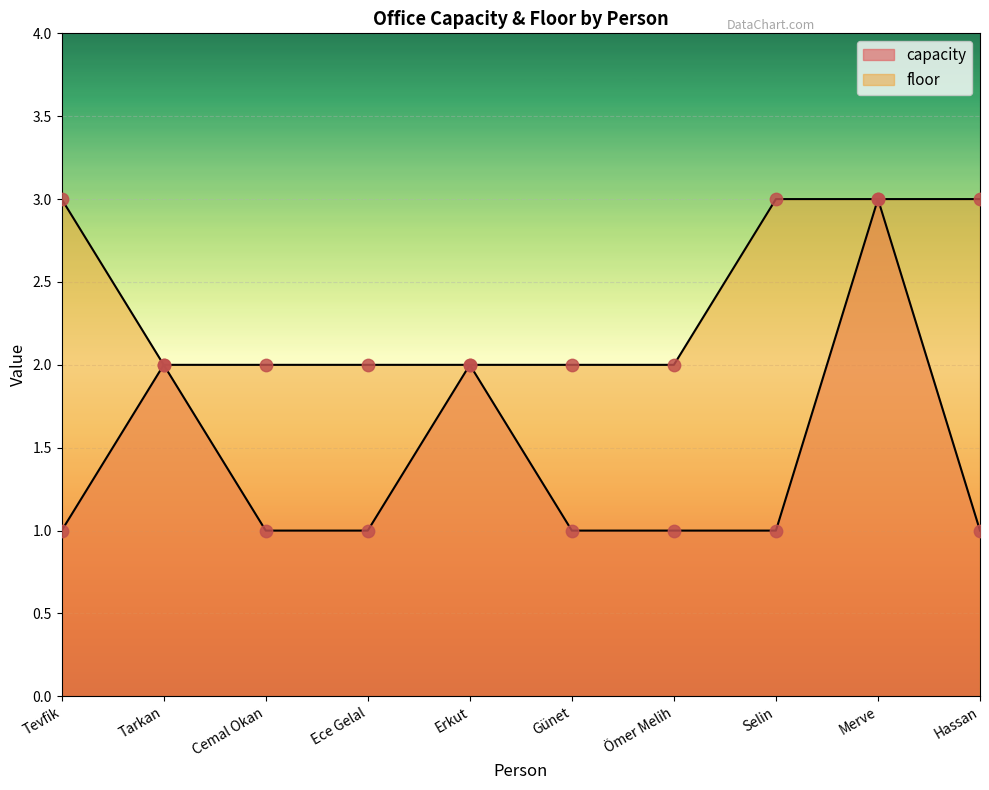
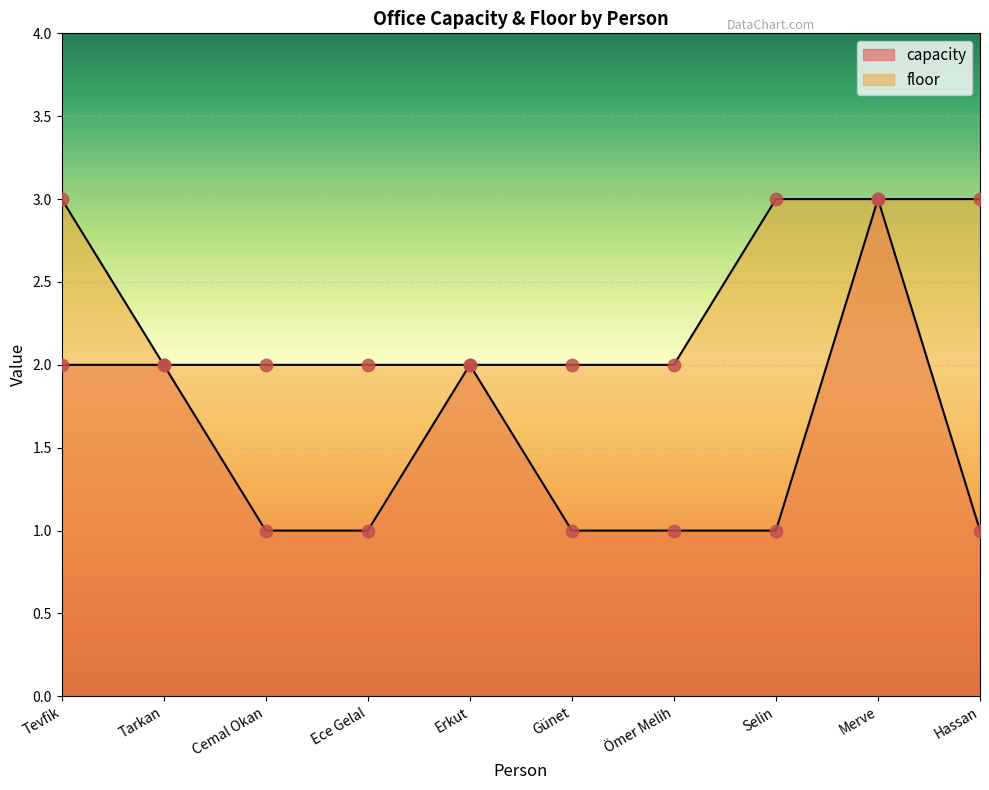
capacity, Tevfik: 1 -> 2
